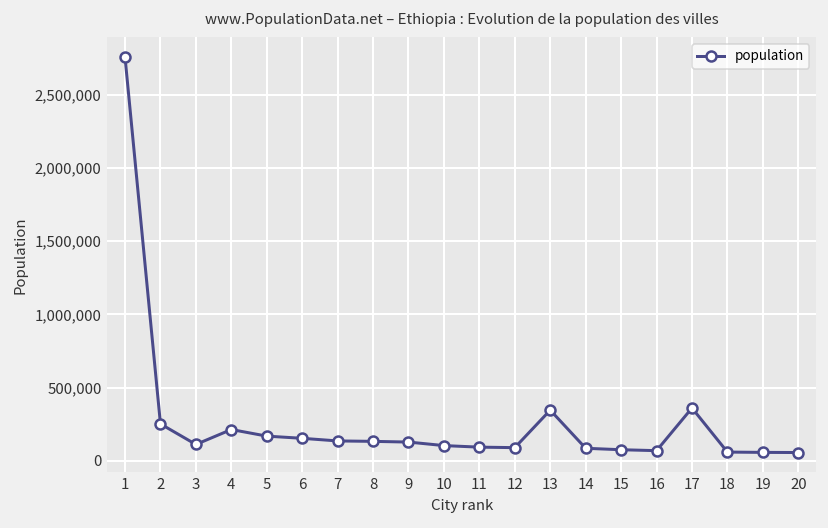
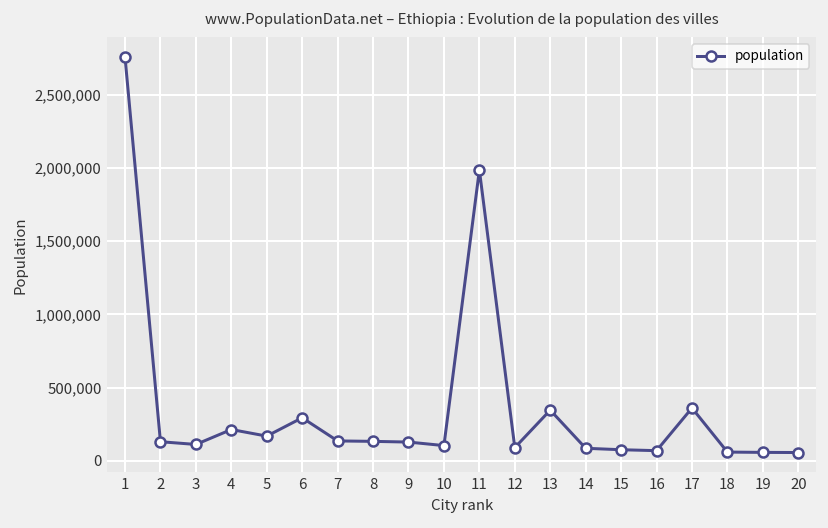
2: 250,000 -> 130,000
6: 150,000 -> 290,000
11: 90,000 -> 1,990,000
